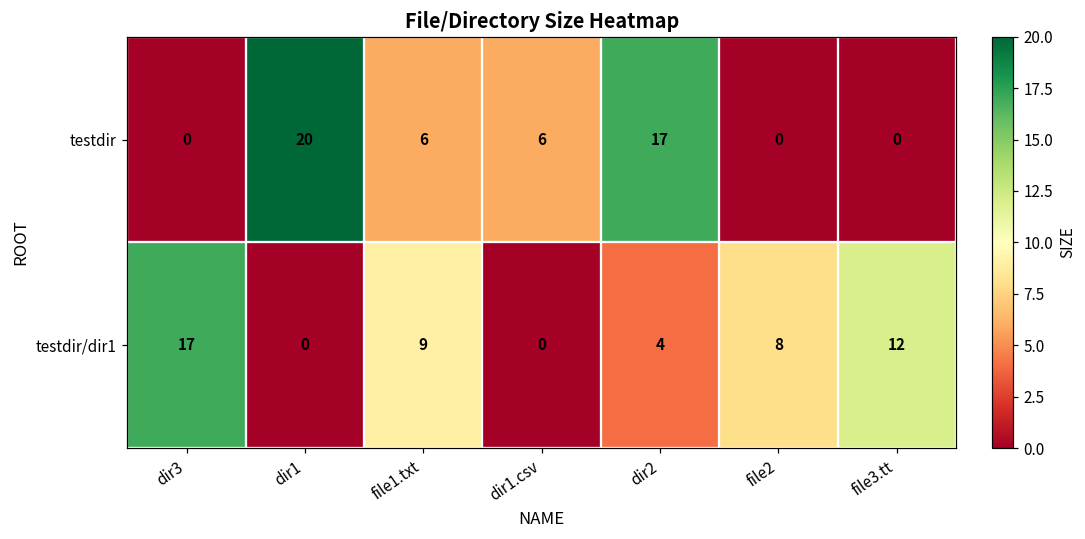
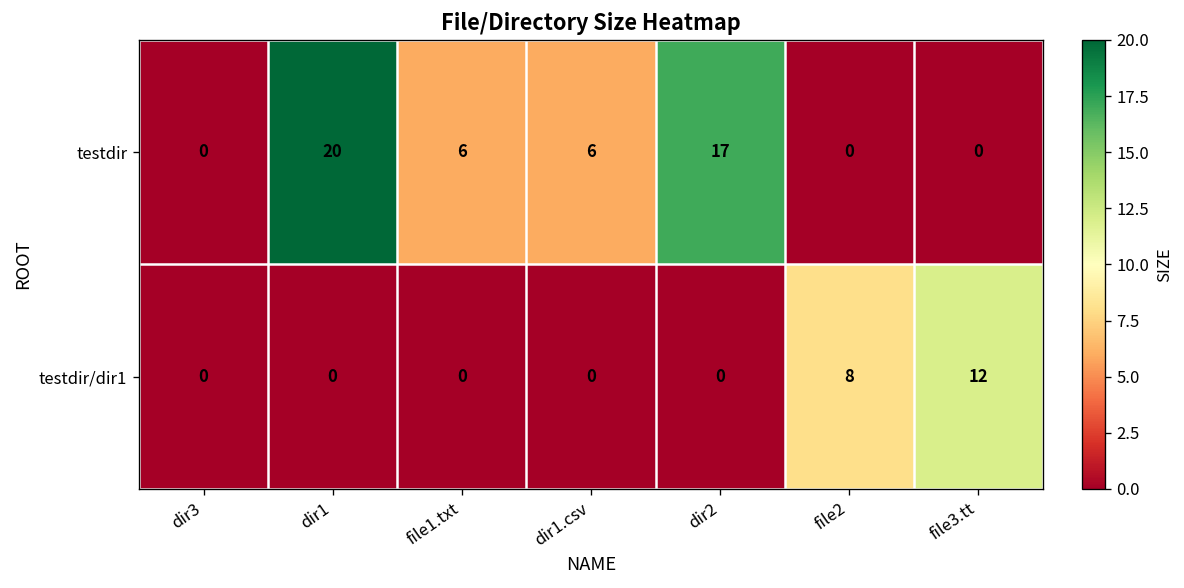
testdir/dir1, dir3: 17 -> 0
testdir/dir1, file1.txt: 9 -> 0
testdir/dir1, dir2: 4 -> 0
